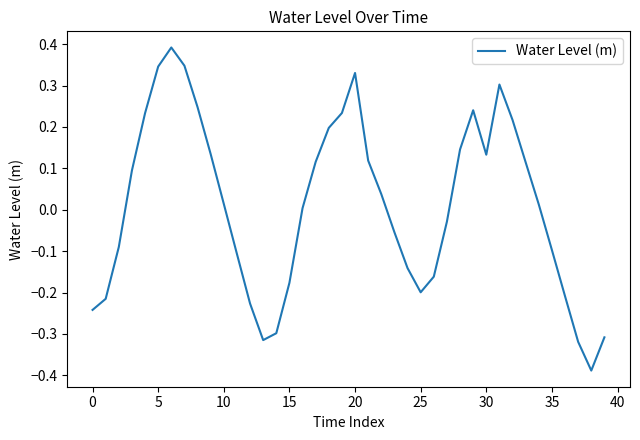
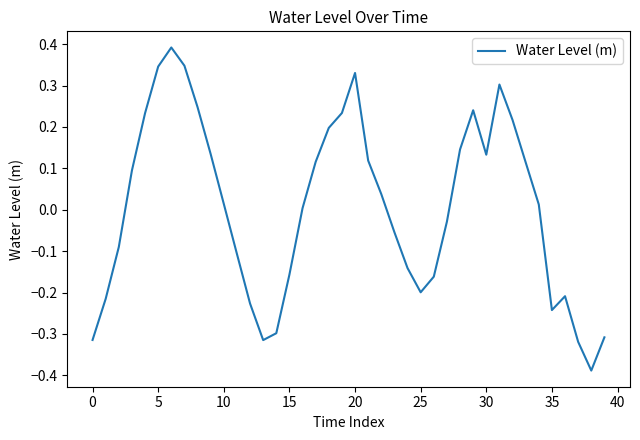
0: -0.24 -> -0.31
15: -0.18 -> -0.16
35: -0.10 -> -0.24
